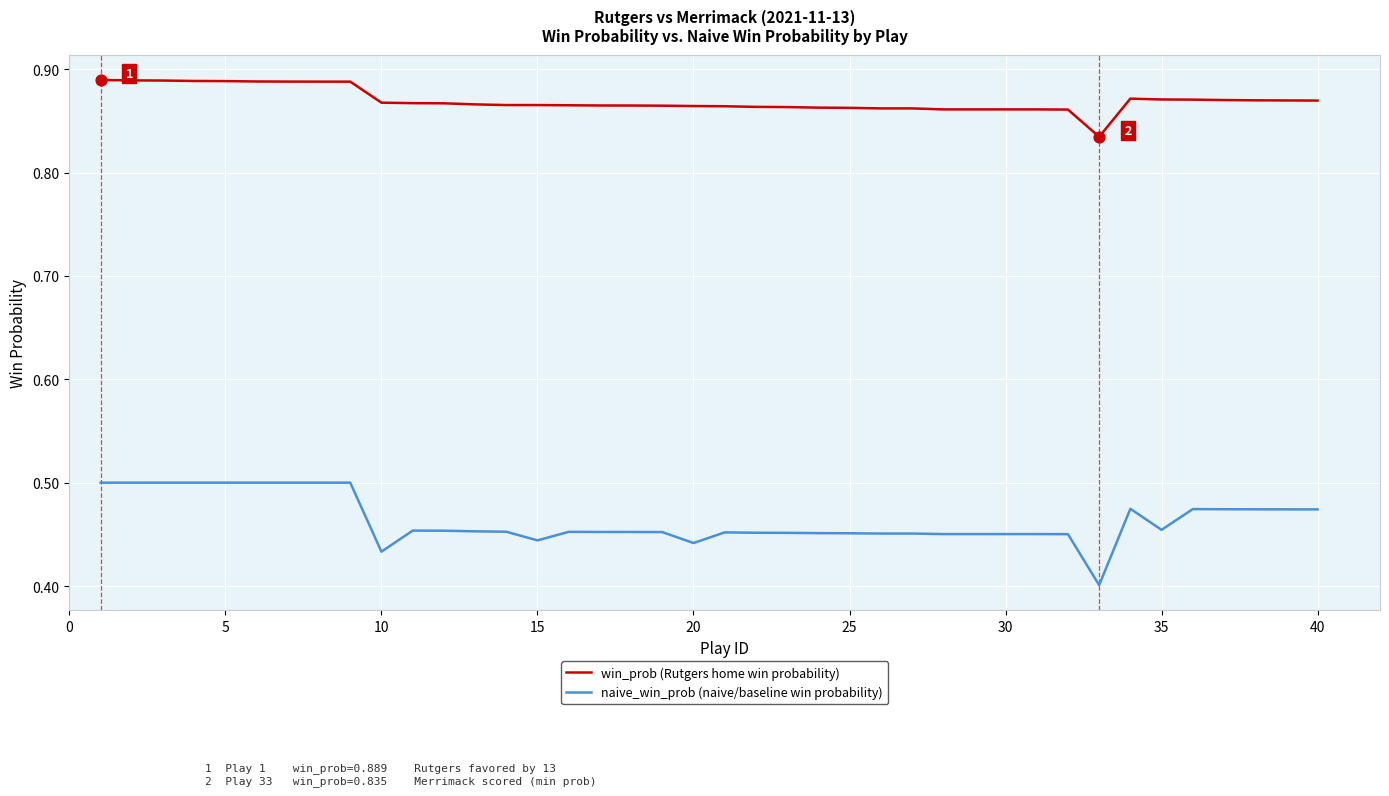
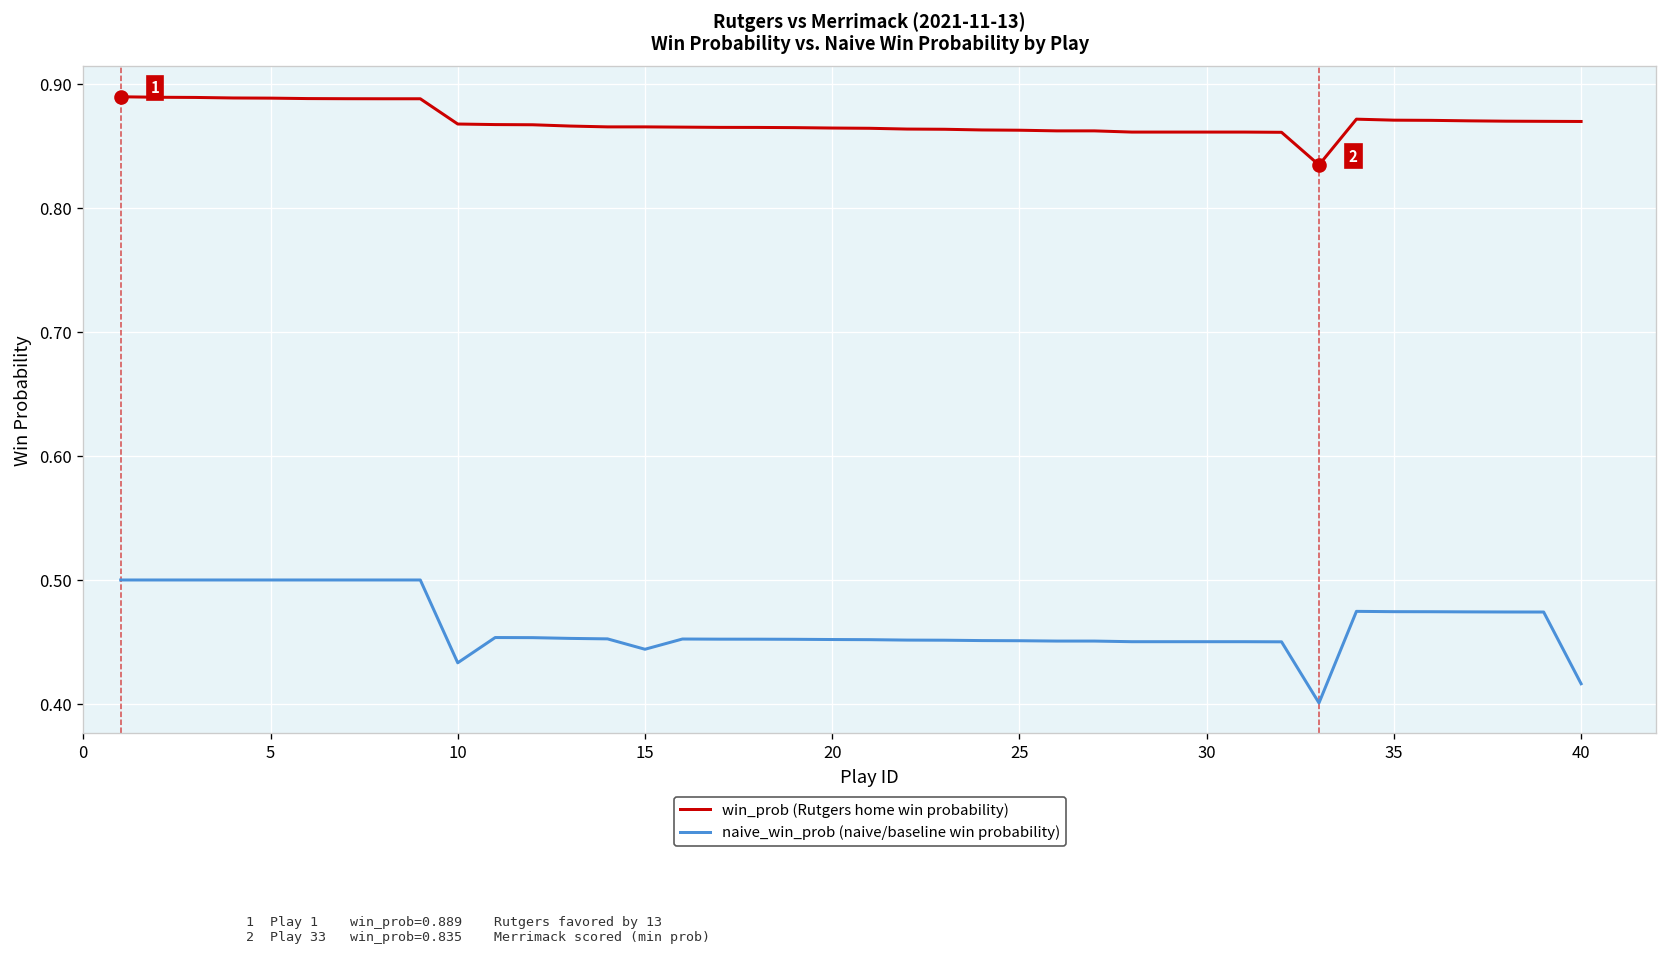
naive_win_prob (naive/baseline win probability), 20: 0.442 -> 0.452
naive_win_prob (naive/baseline win probability), 35: 0.454 -> 0.474
naive_win_prob (naive/baseline win probability), 40: 0.474 -> 0.416
